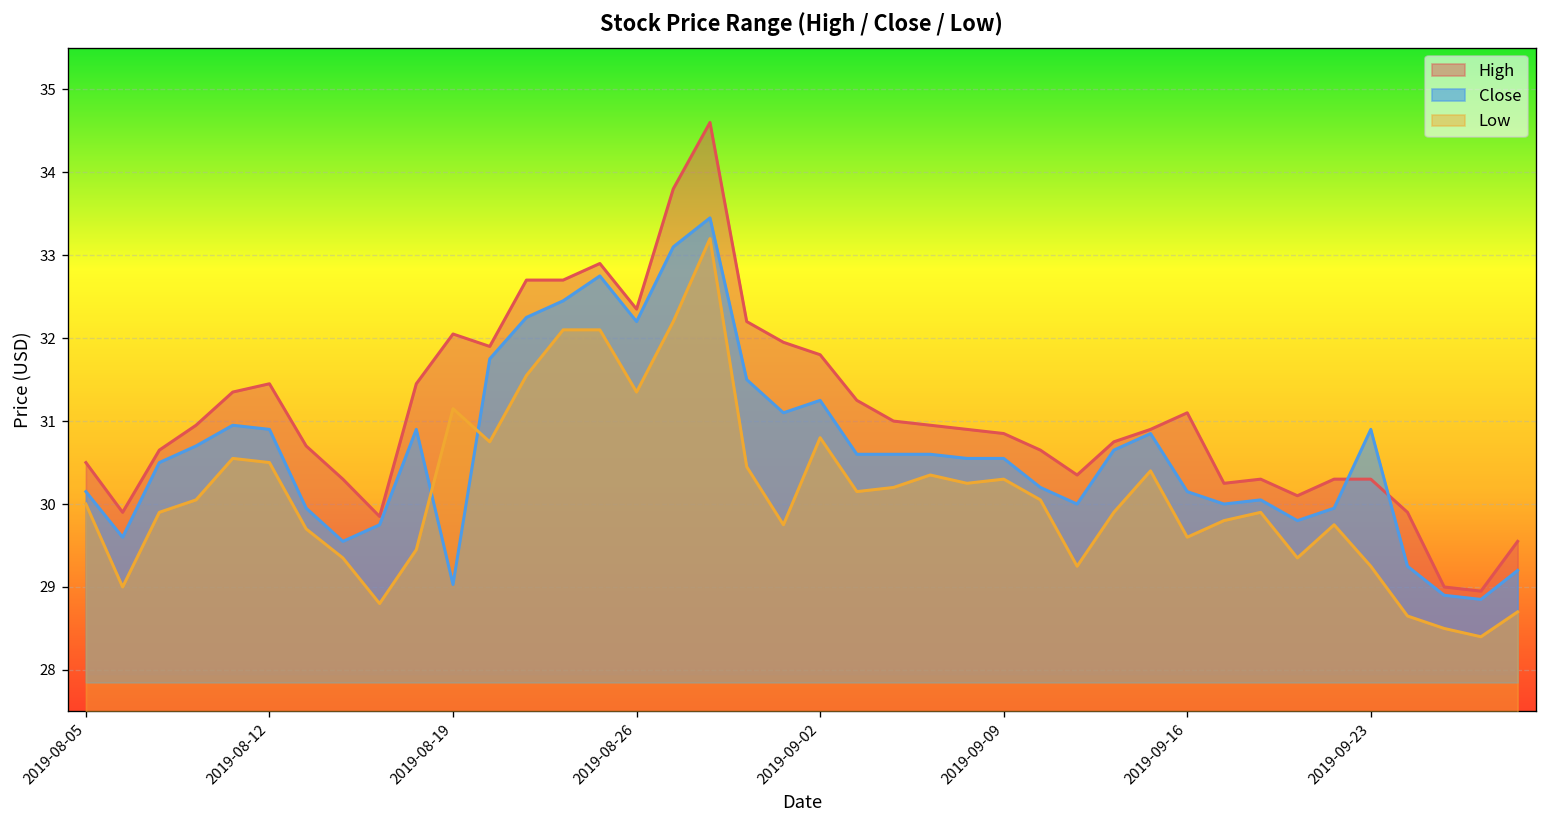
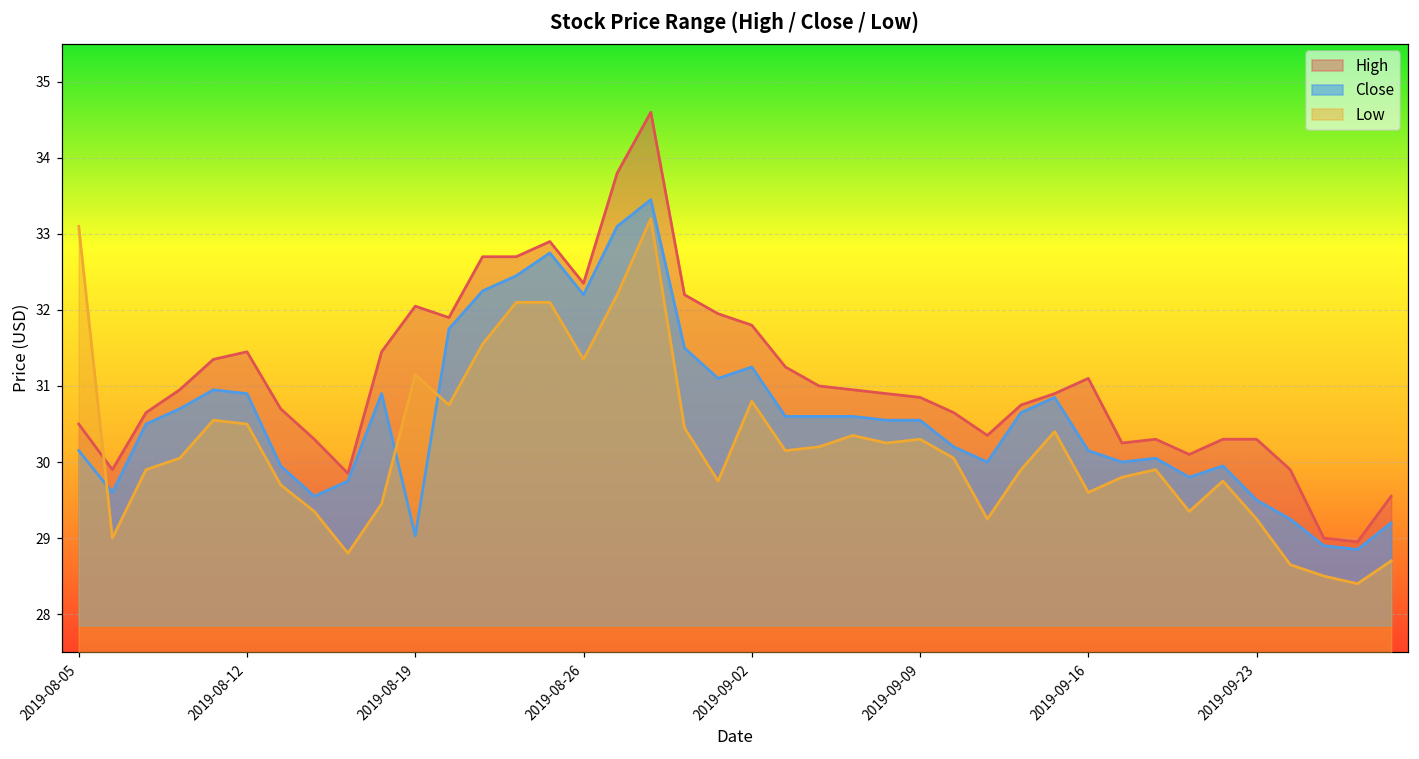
Low, 2019-08-05: 30.0 -> 33.1
Close, 2019-09-23: 30.9 -> 29.5
